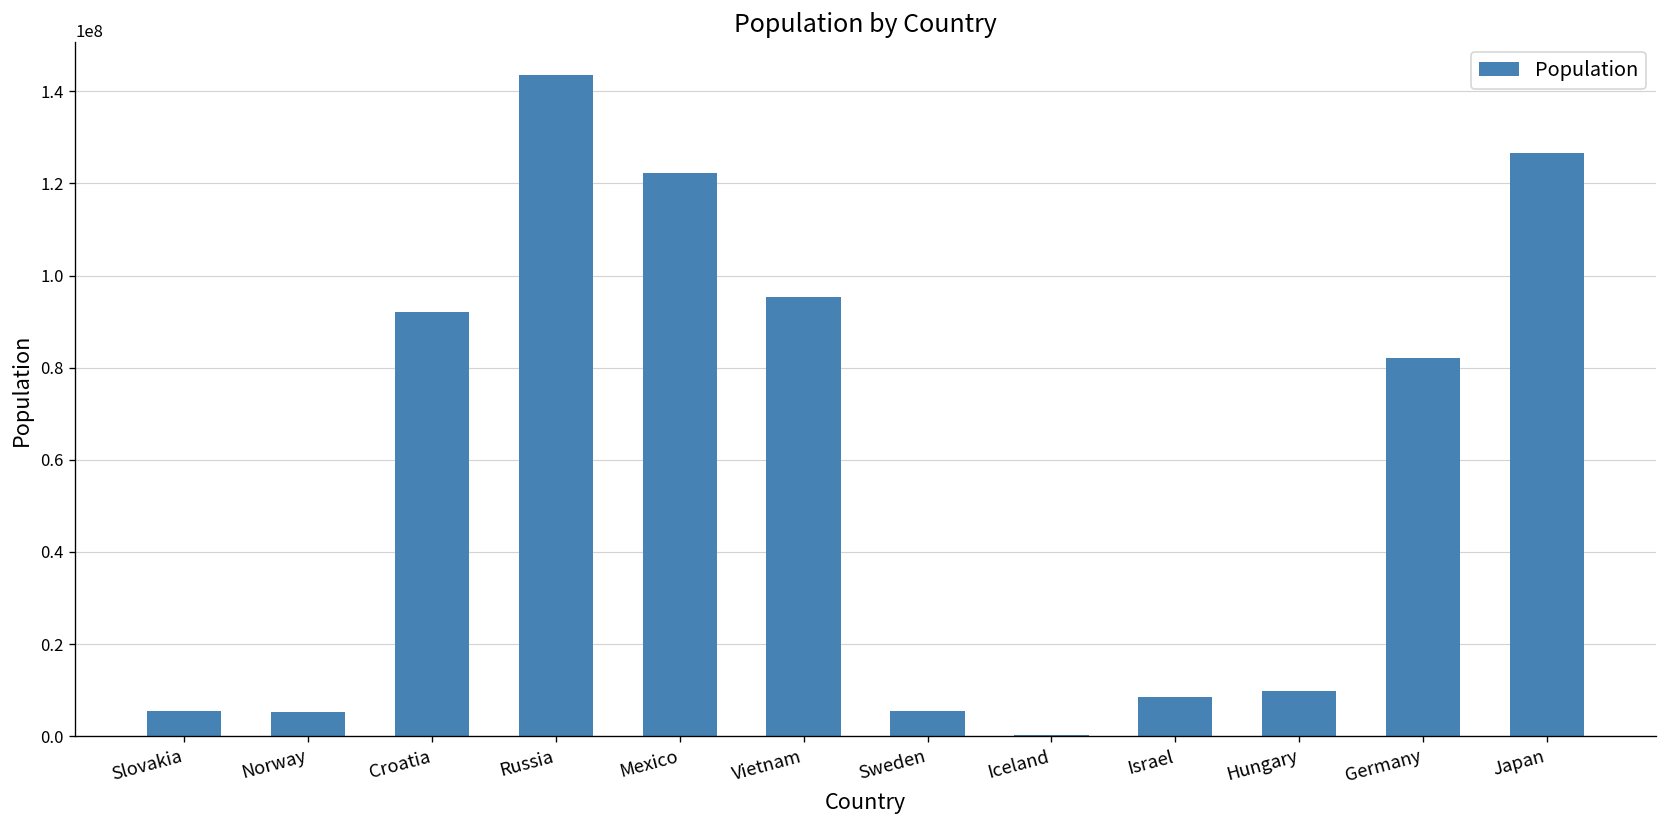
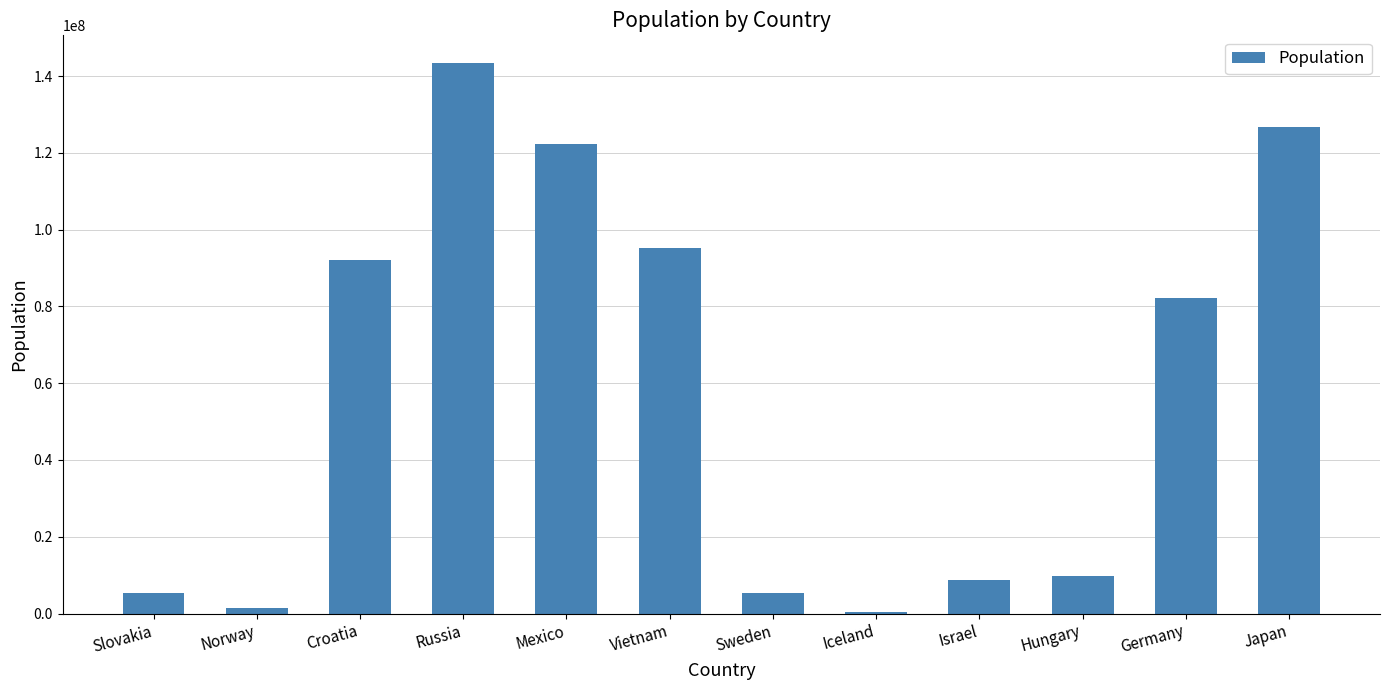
Norway: 5000000 -> 1000000
